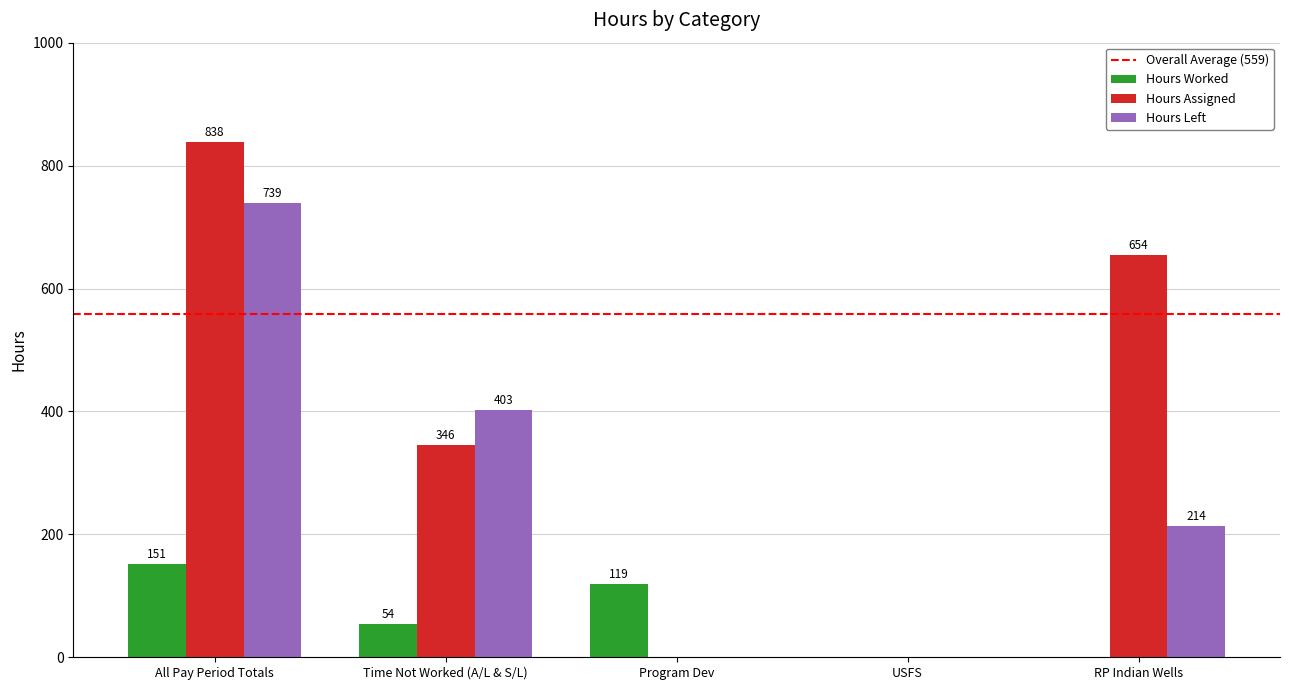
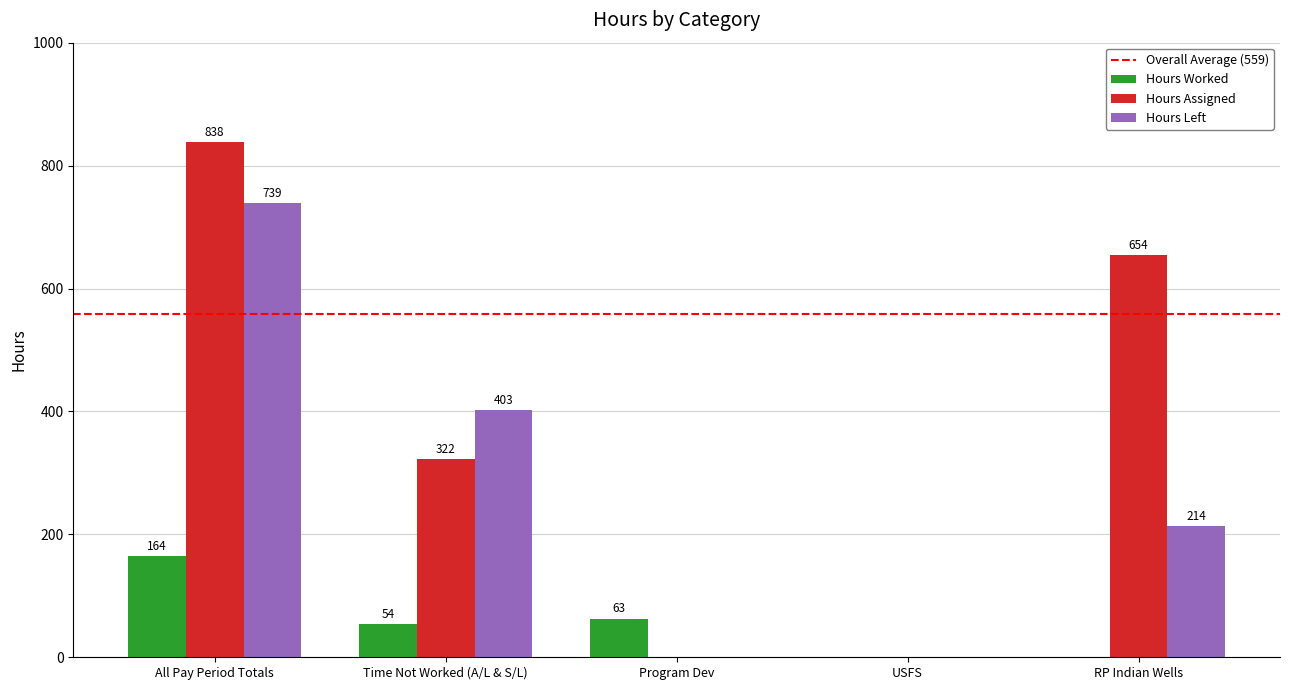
Hours Worked, All Pay Period Totals: 151 -> 164
Hours Assigned, Time Not Worked (A/L & S/L): 346 -> 322
Hours Worked, Program Dev: 119 -> 63
